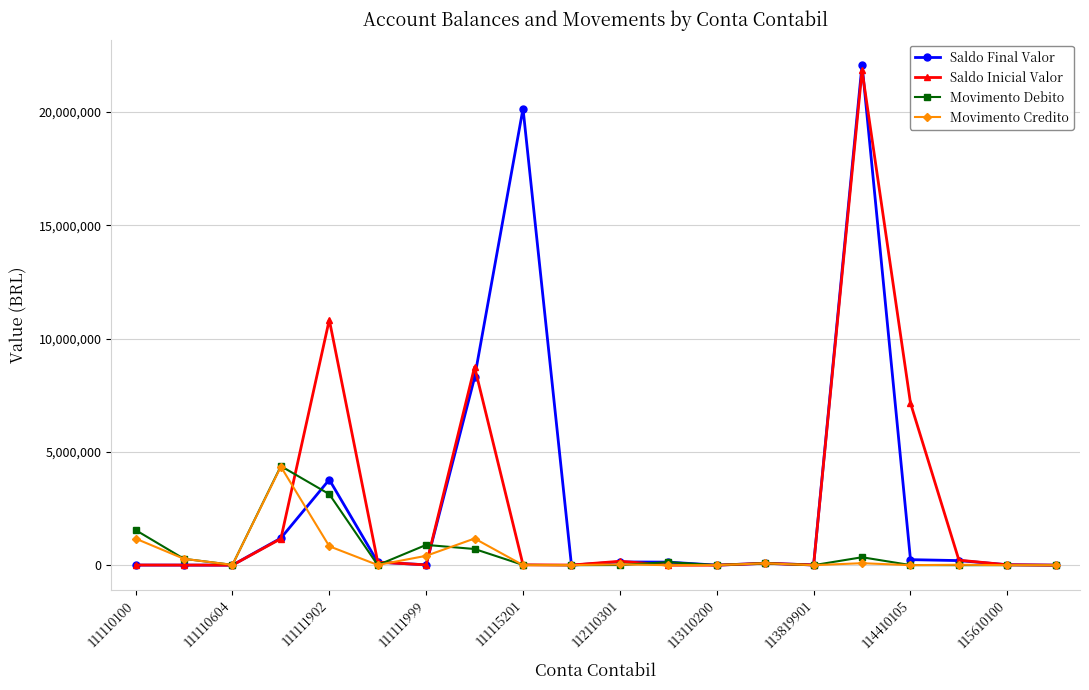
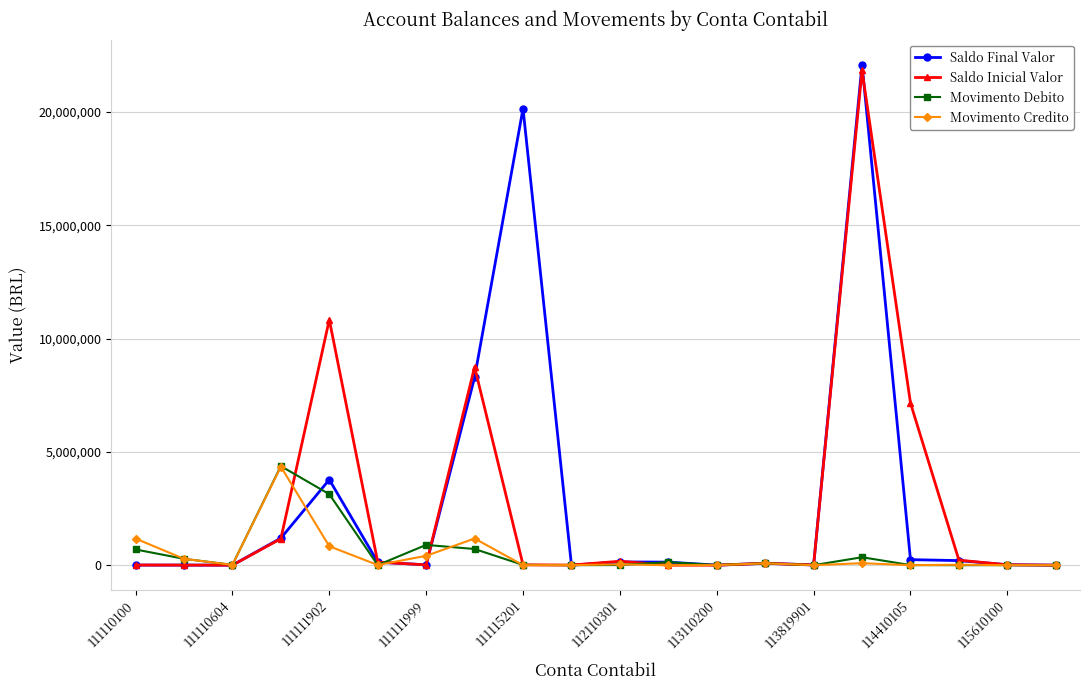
Movimento Debito, 111110100: 1,500,000 -> 700,000
